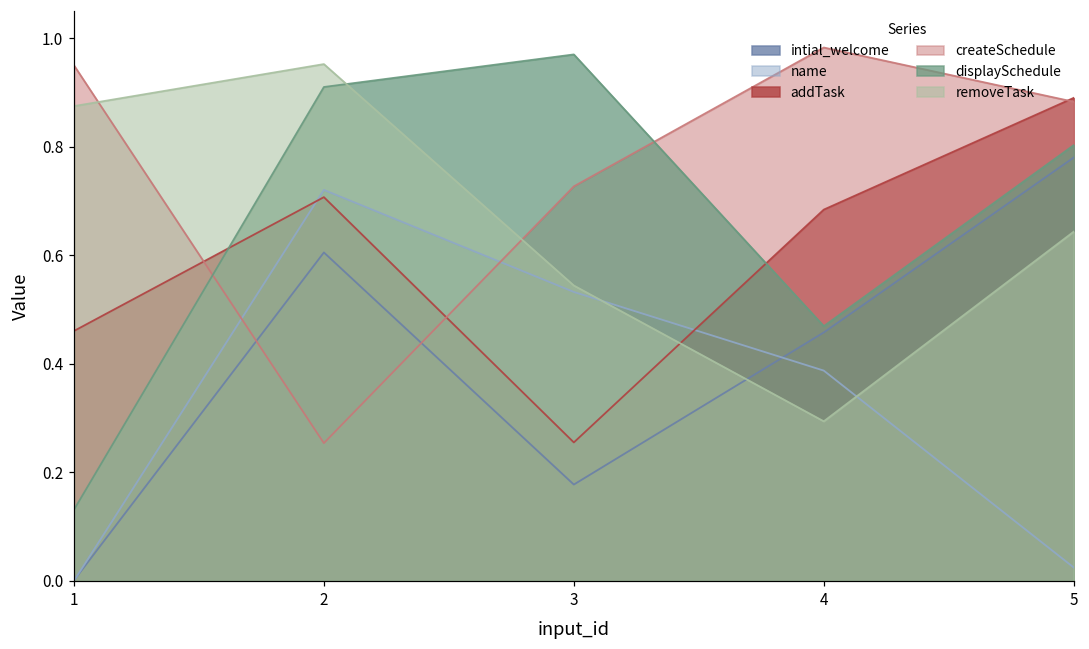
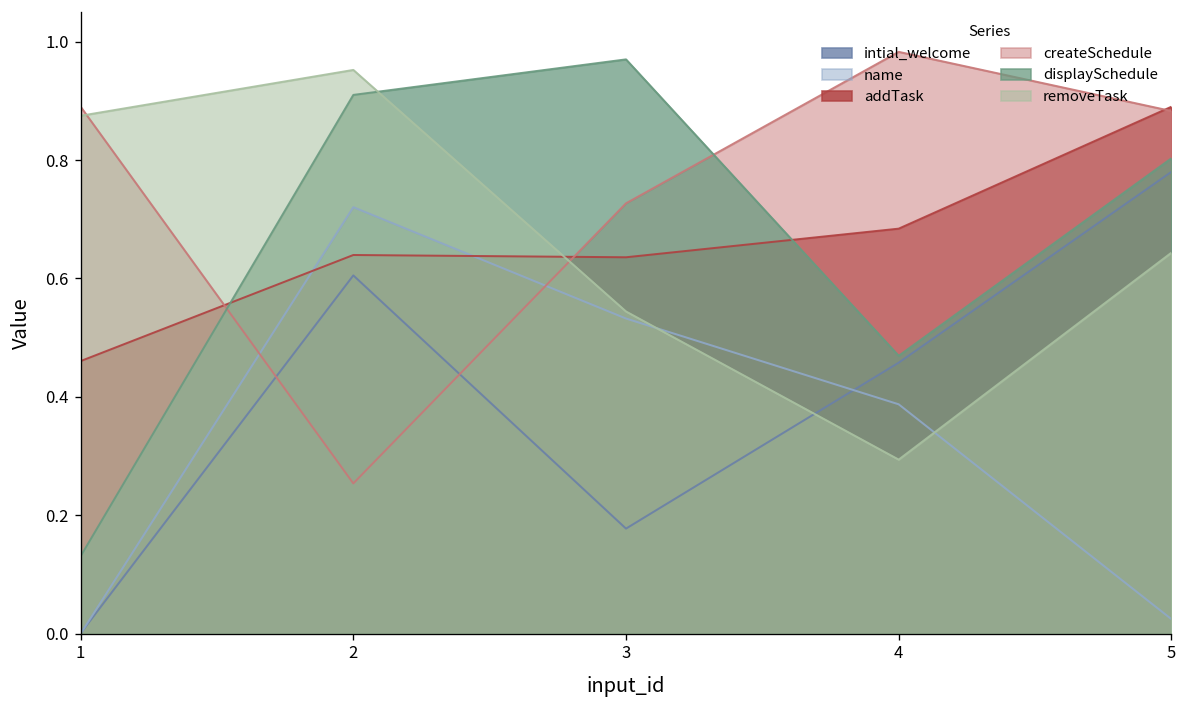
createSchedule, 1: 0.95 -> 0.89
addTask, 2: 0.71 -> 0.64
addTask, 3: 0.26 -> 0.64
